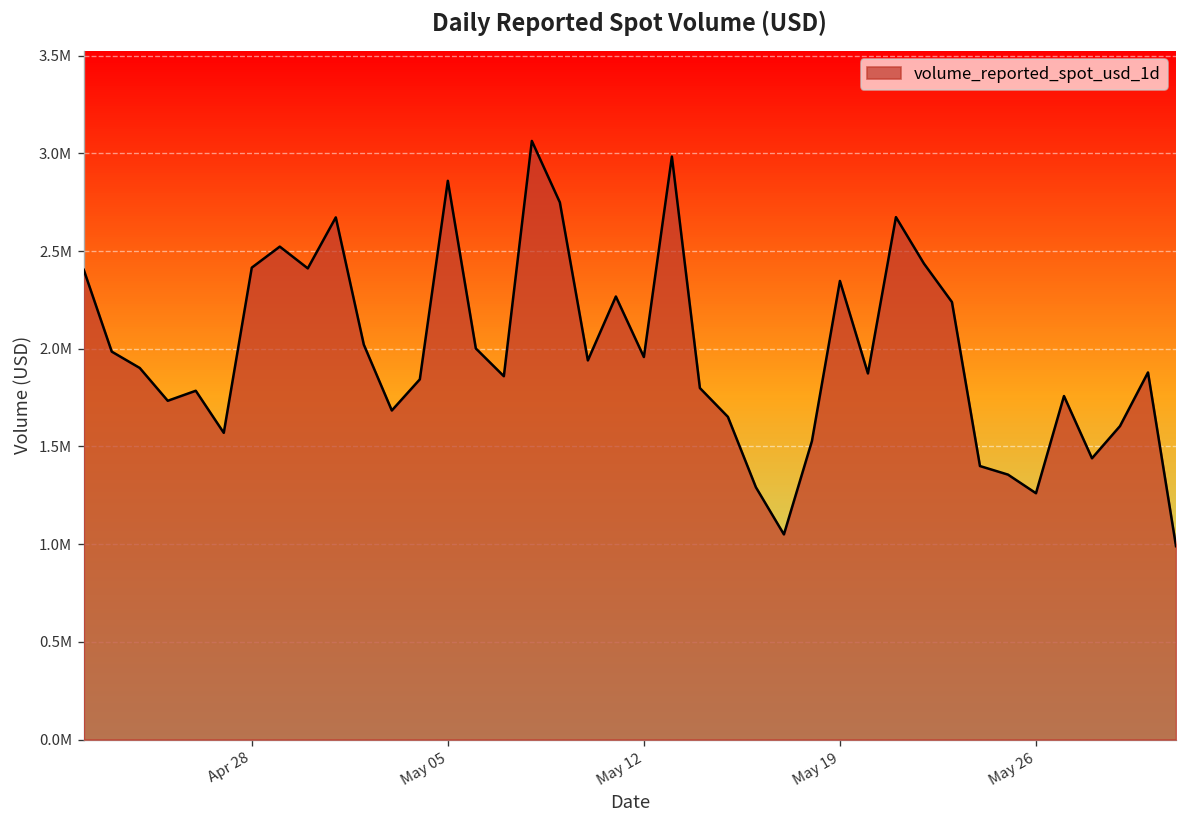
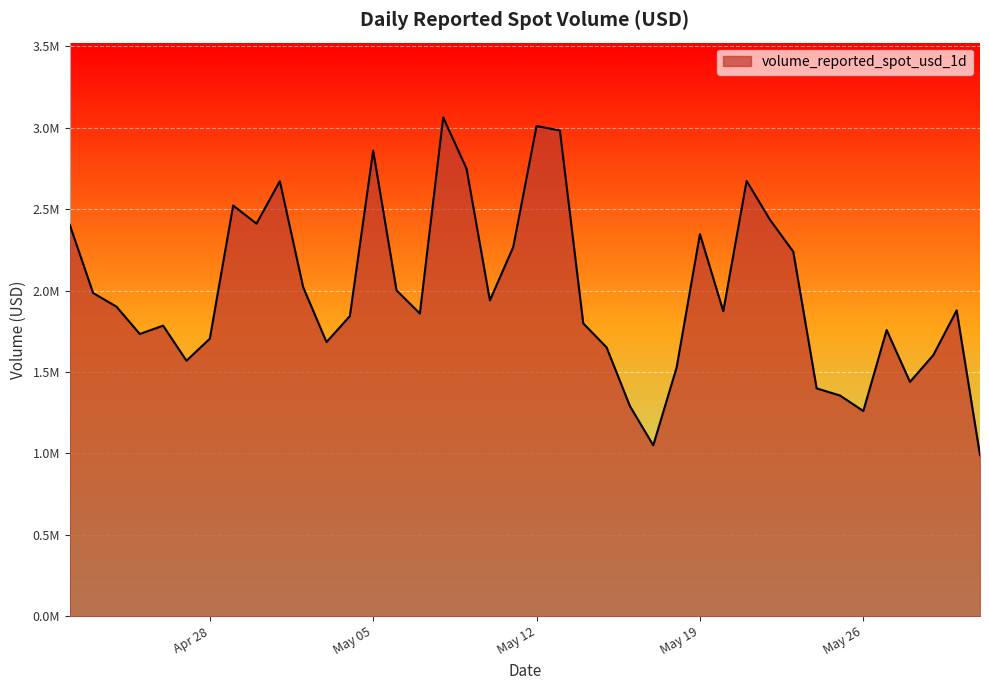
Apr 28: 2420000 -> 1700000
May 12: 1960000 -> 3010000
